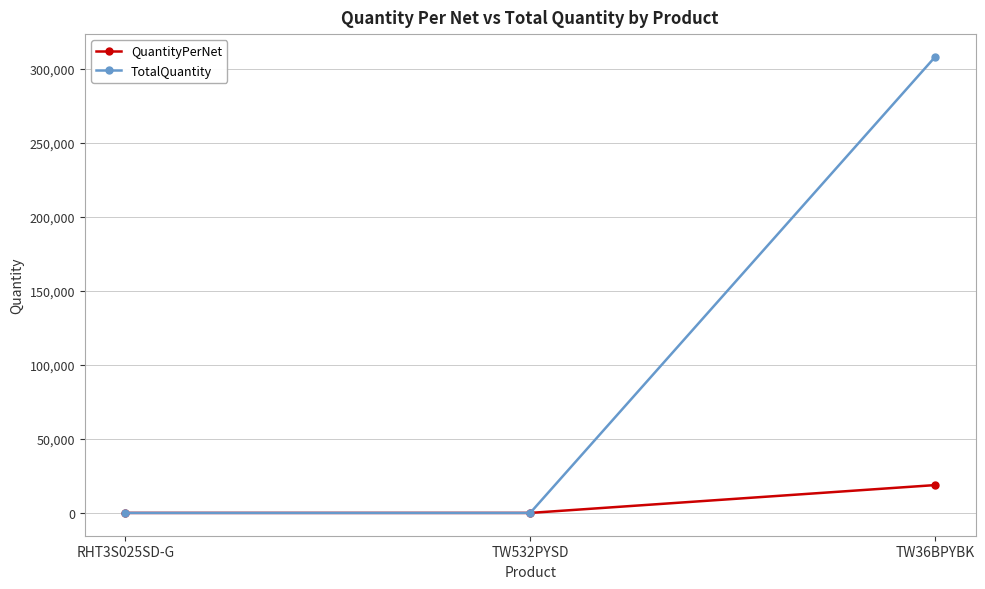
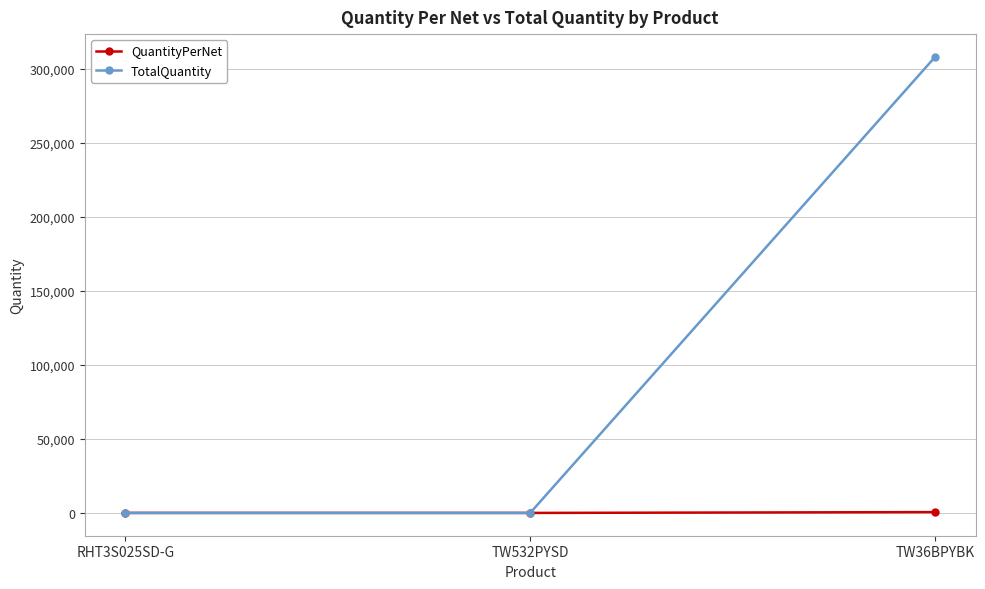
QuantityPerNet, TW36BPYBK: 19,000 -> 1,000
